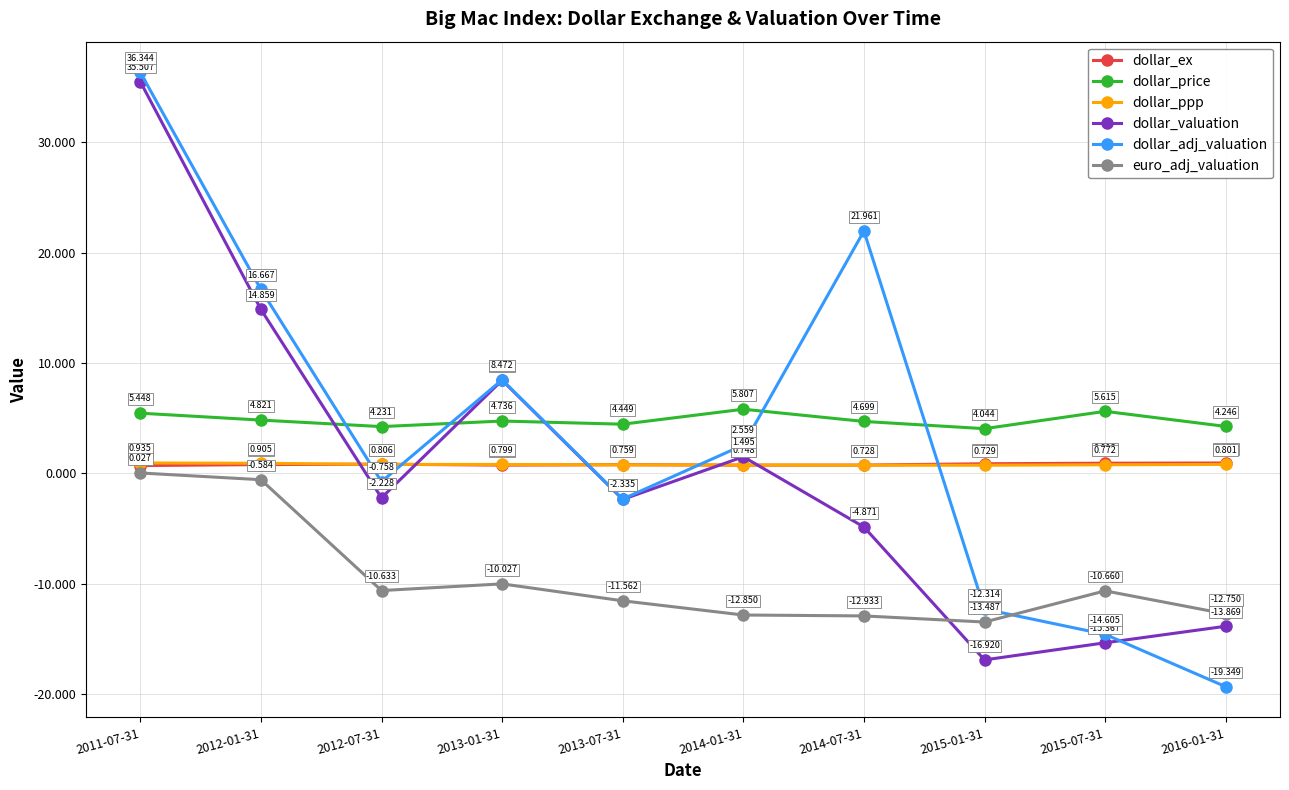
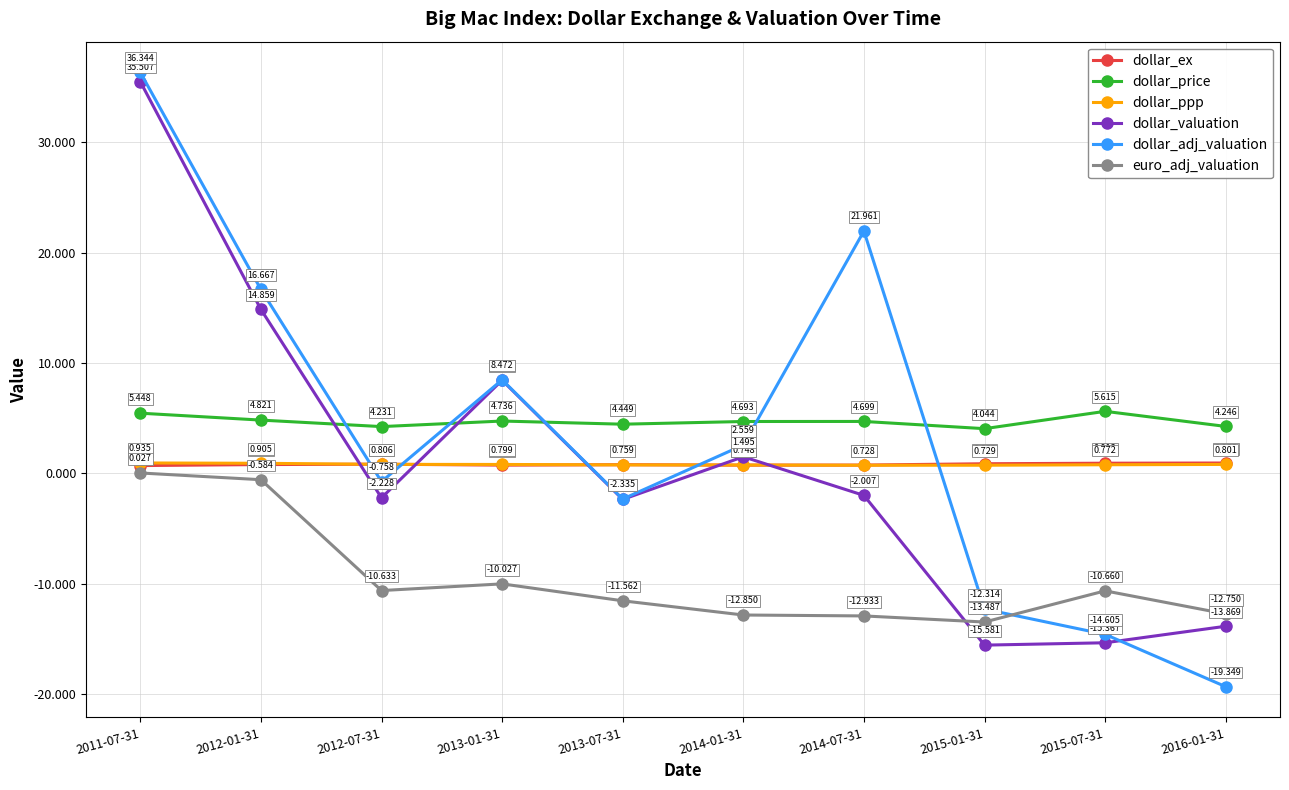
dollar_price, 2014-01-31: 5.807 -> 4.693
dollar_valuation, 2014-07-31: -4.871 -> -2.007
dollar_valuation, 2015-01-31: -16.920 -> -15.581
